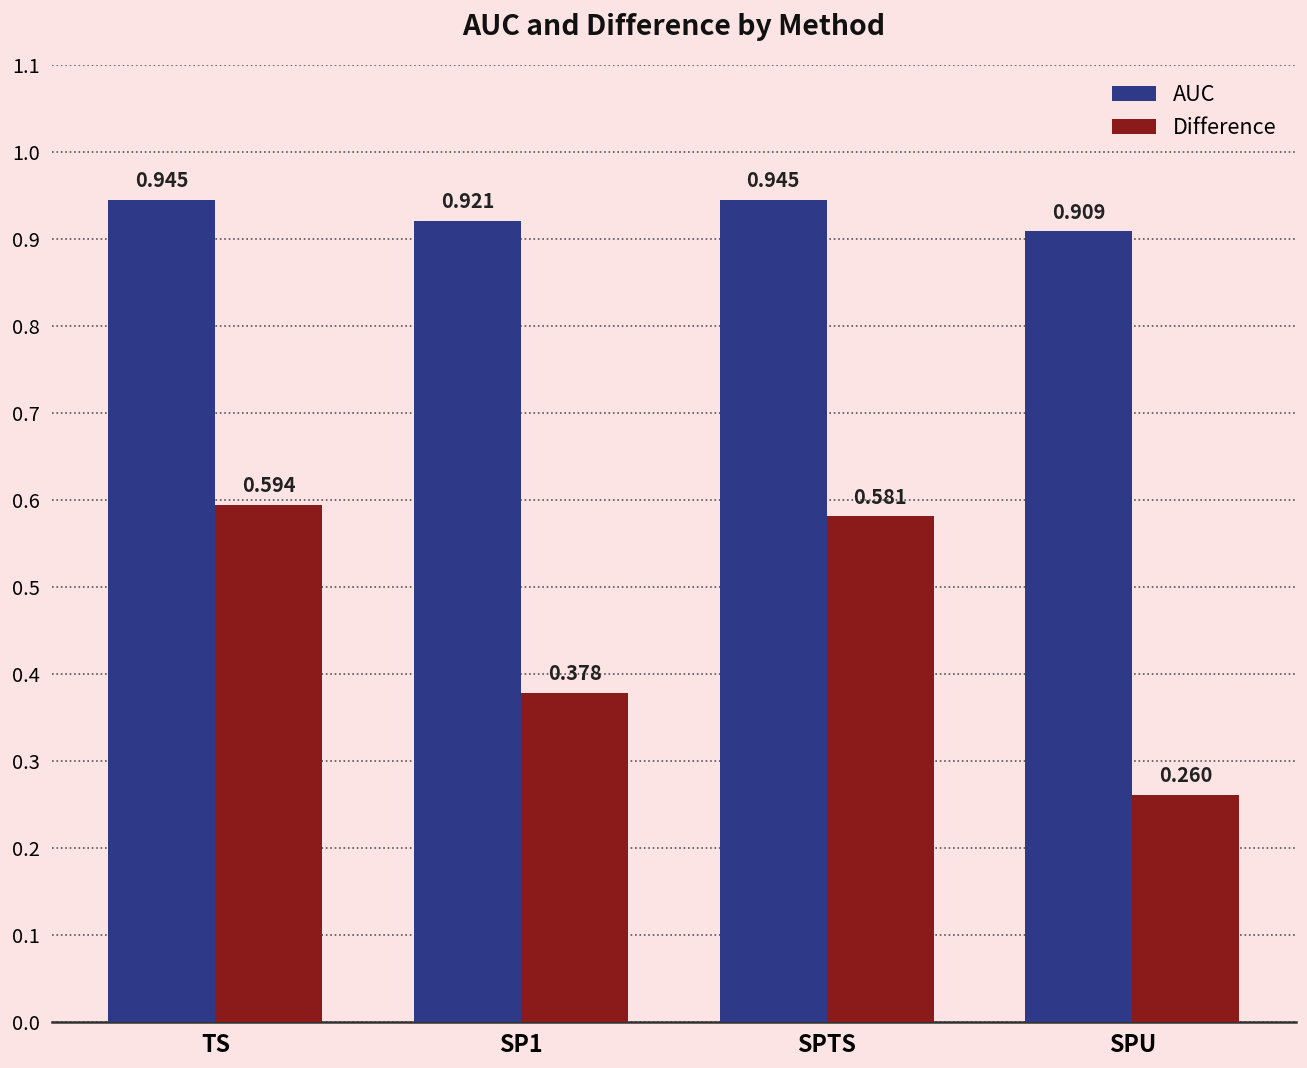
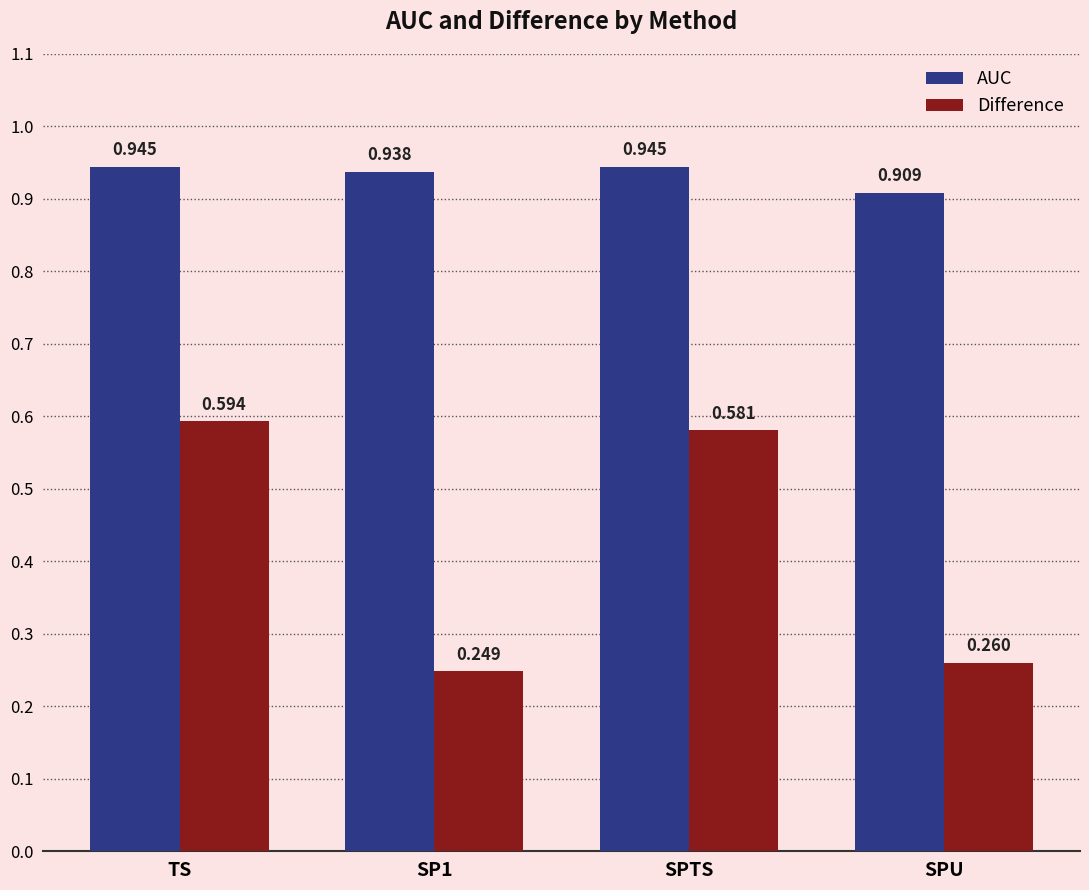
AUC, SP1: 0.921 -> 0.938
Difference, SP1: 0.378 -> 0.249
